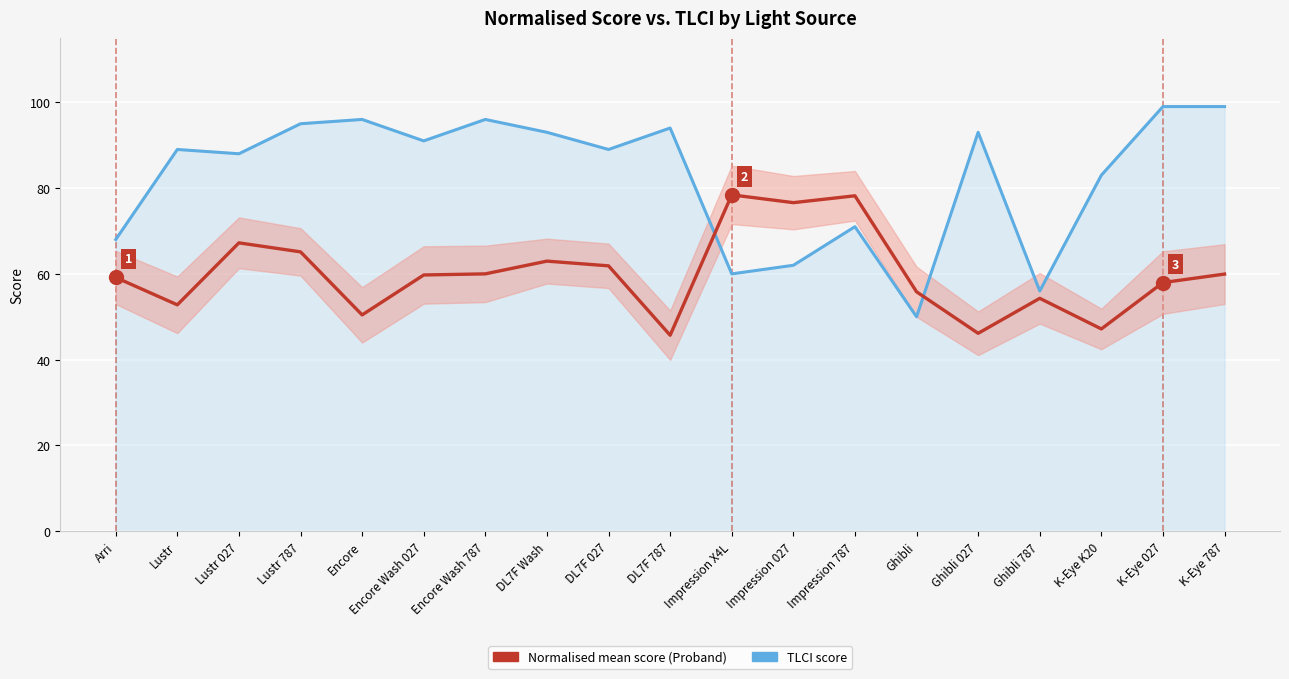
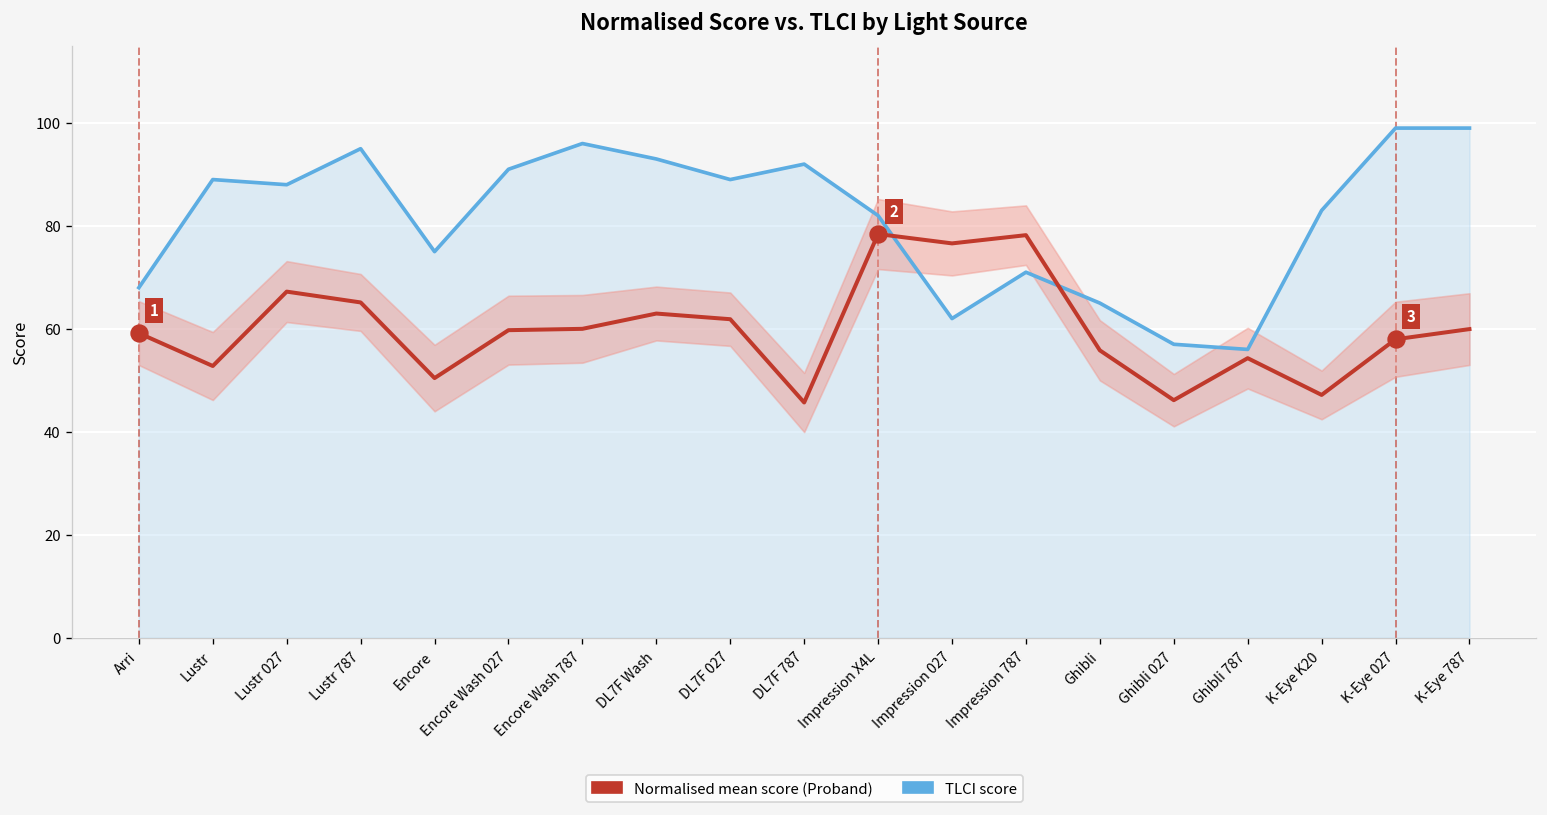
TLCI score, Encore: 96 -> 75
TLCI score, DL7F 787: 94 -> 92
TLCI score, Impression X4L: 60 -> 82
TLCI score, Ghibli: 50 -> 65
TLCI score, Ghibli 027: 93 -> 57
